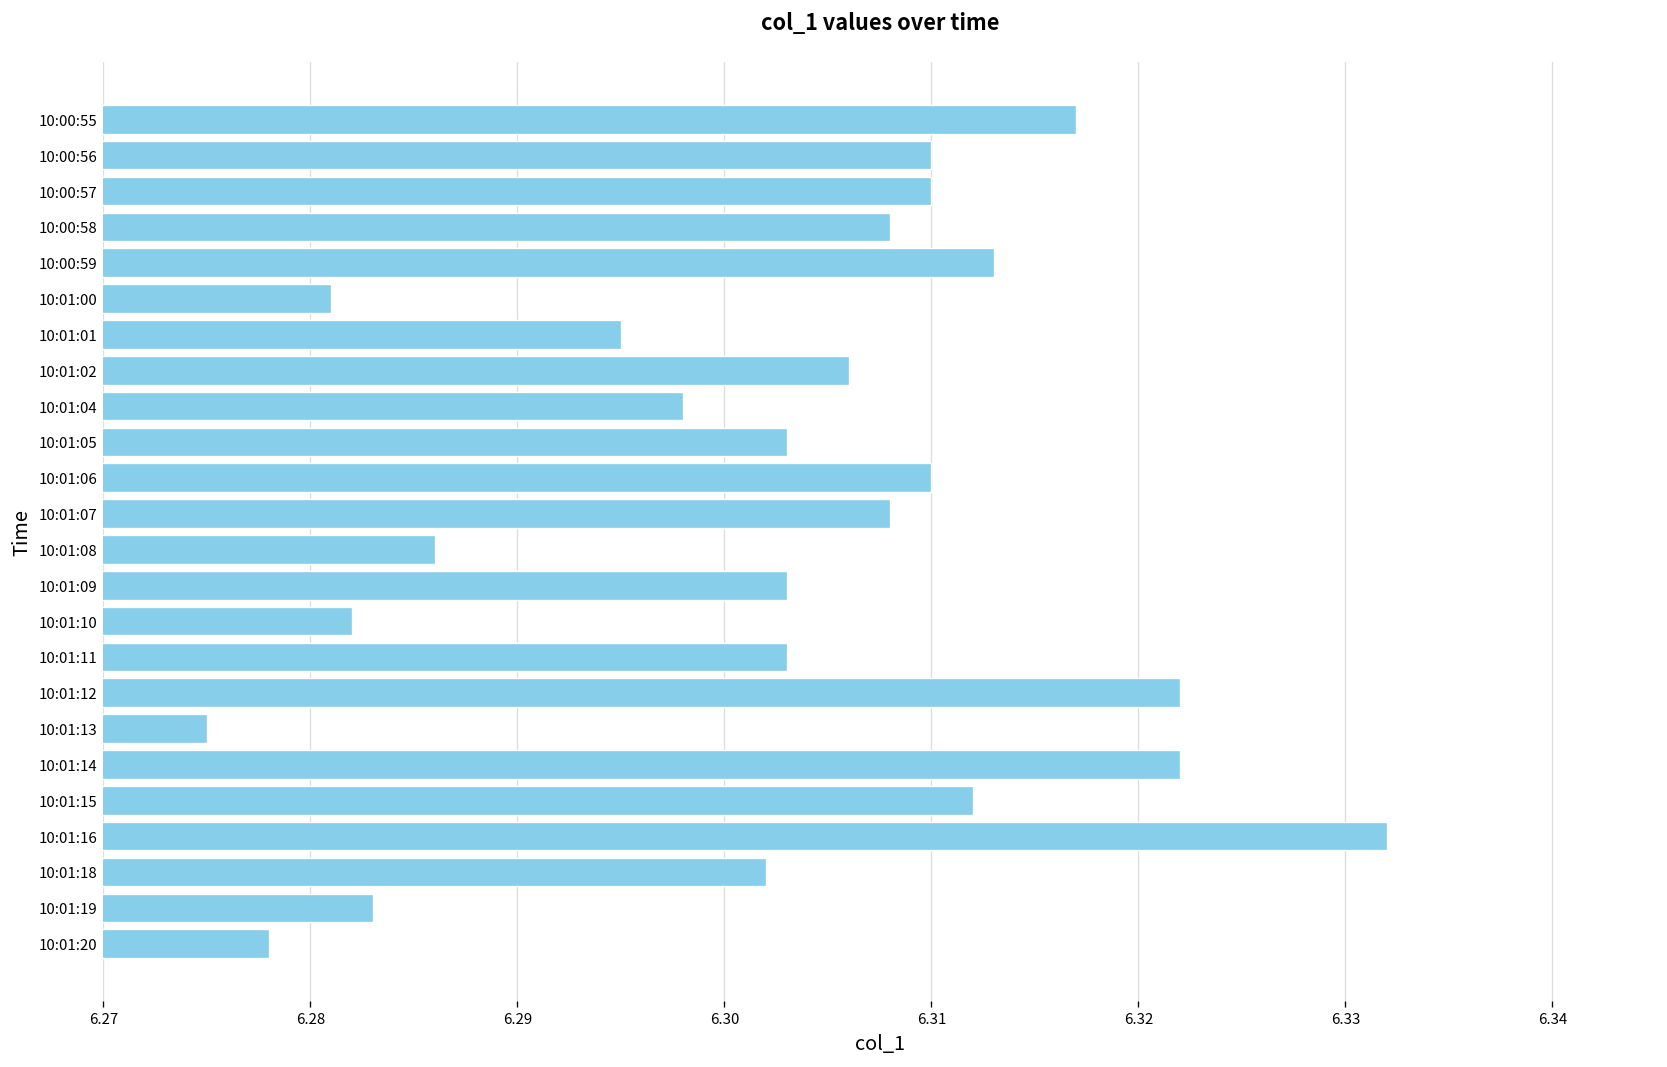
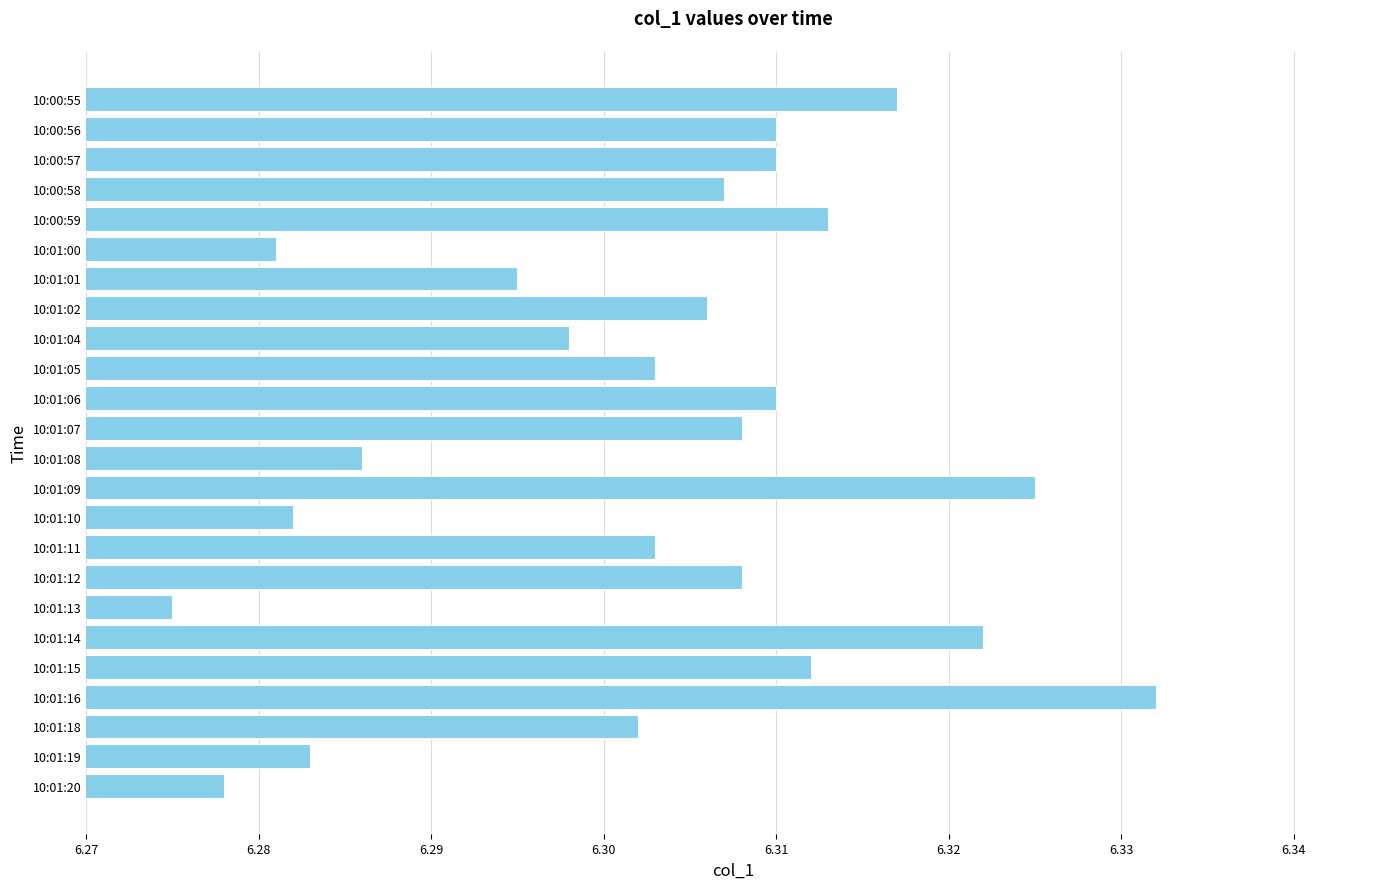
10:00:58: 6.308 -> 6.307
10:01:09: 6.303 -> 6.325
10:01:12: 6.322 -> 6.308
